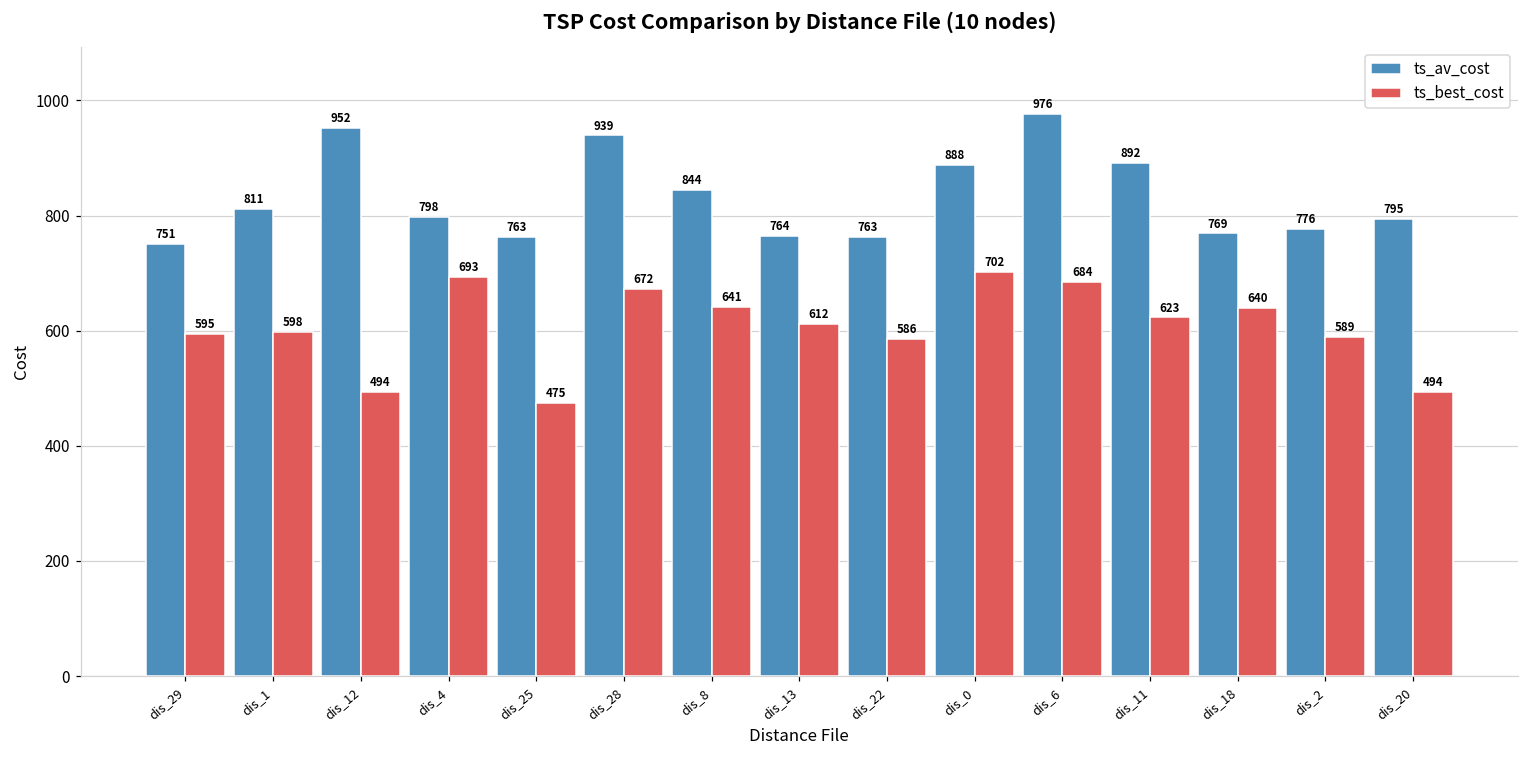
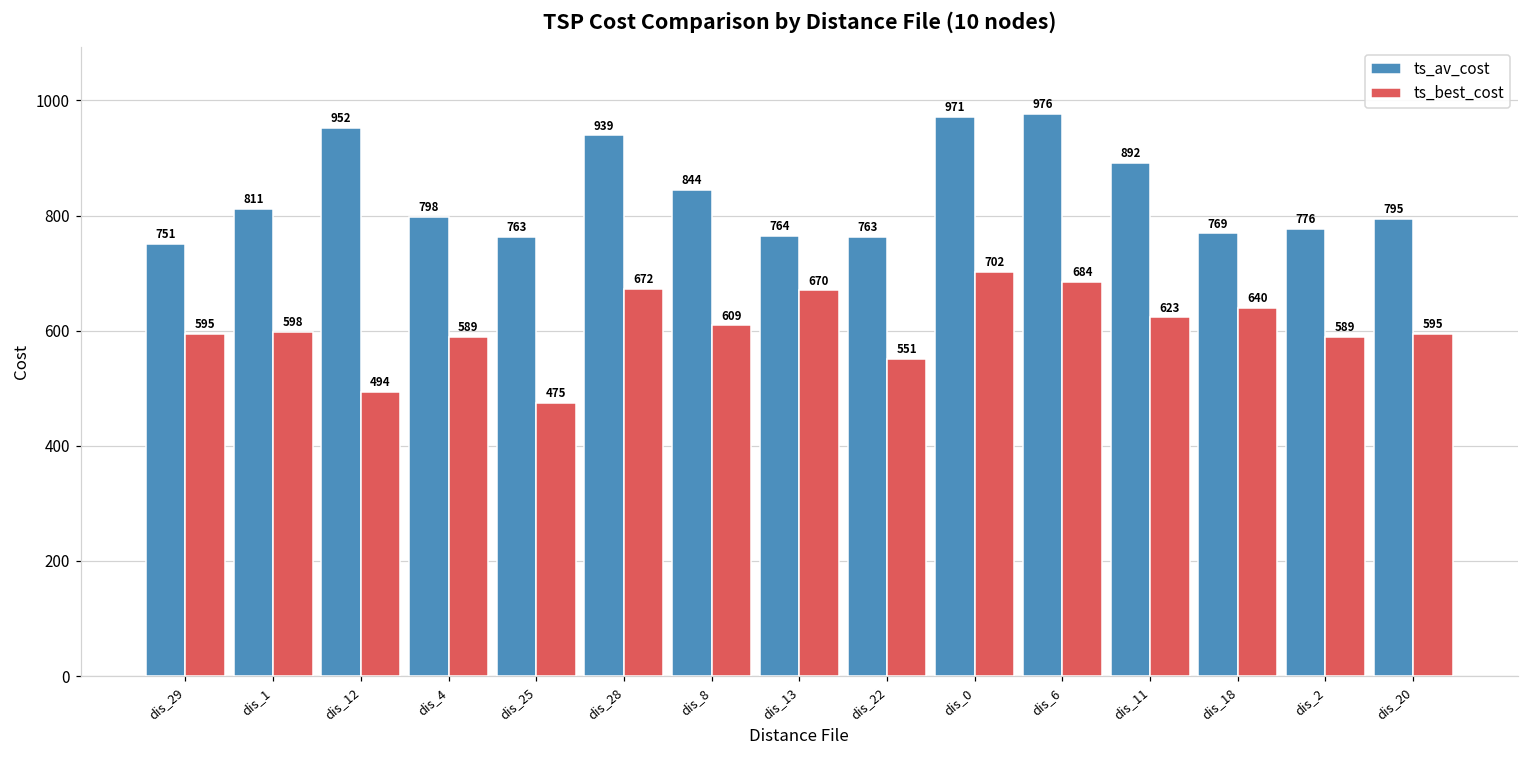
ts_best_cost, dis_4: 693 -> 589
ts_best_cost, dis_8: 641 -> 609
ts_best_cost, dis_13: 612 -> 670
ts_best_cost, dis_22: 586 -> 551
ts_av_cost, dis_0: 888 -> 971
ts_best_cost, dis_20: 494 -> 595
